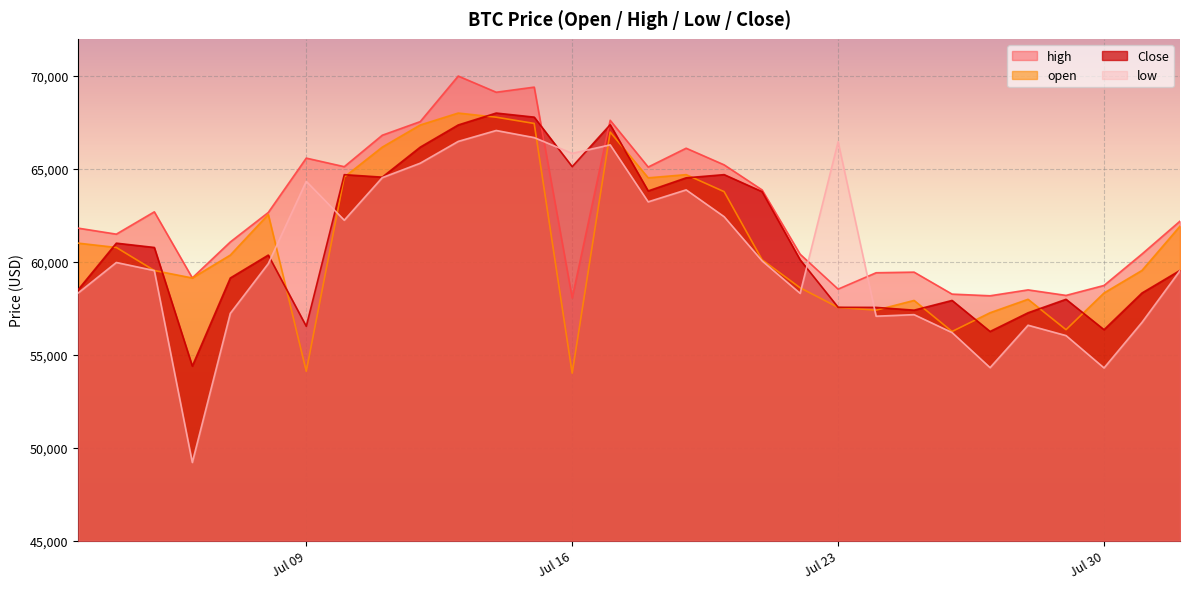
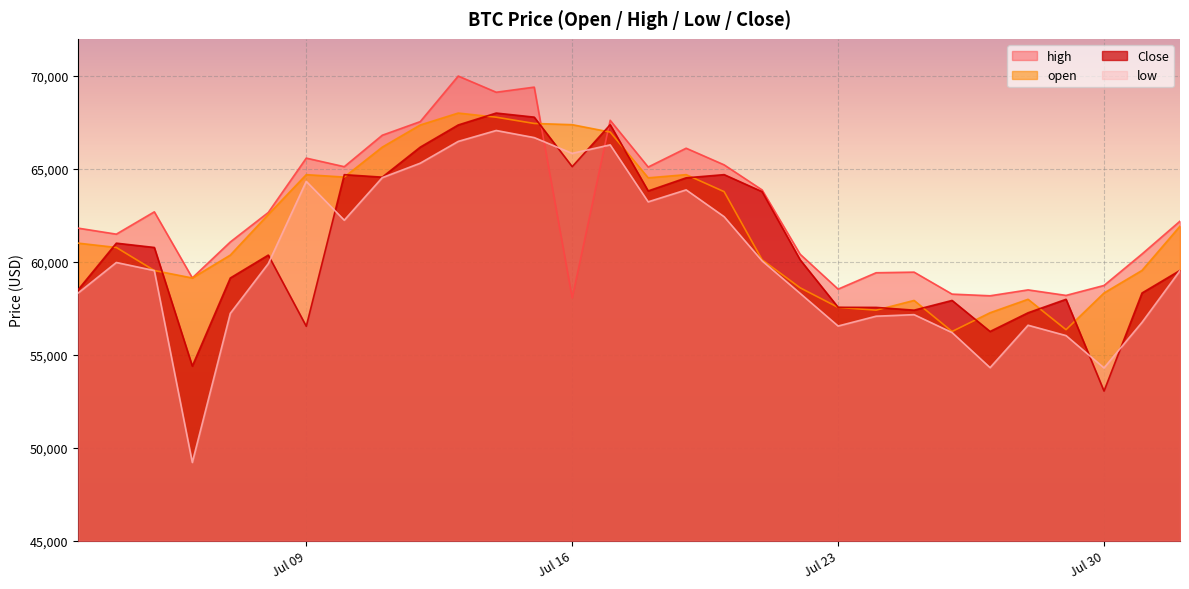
open, Jul 09: 54,100 -> 64,700
open, Jul 16: 54,000 -> 67,400
low, Jul 23: 66,500 -> 56,600
Close, Jul 30: 56,400 -> 53,100
